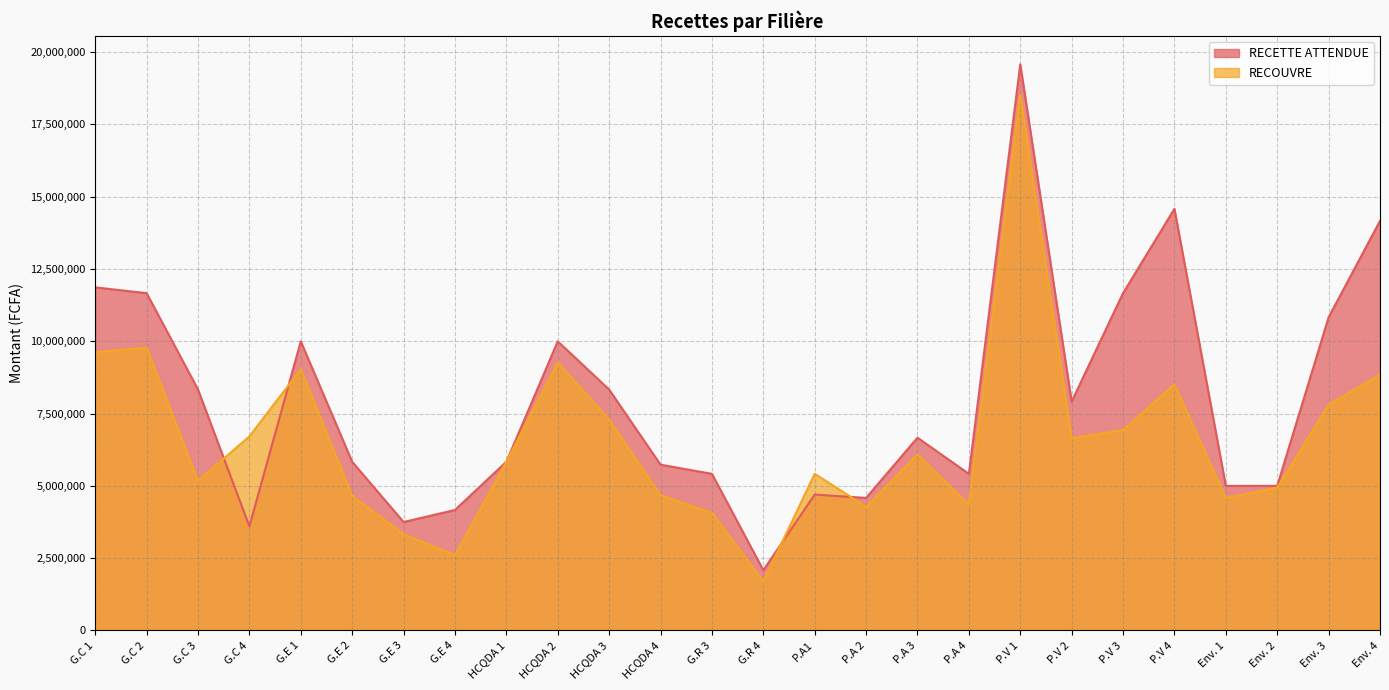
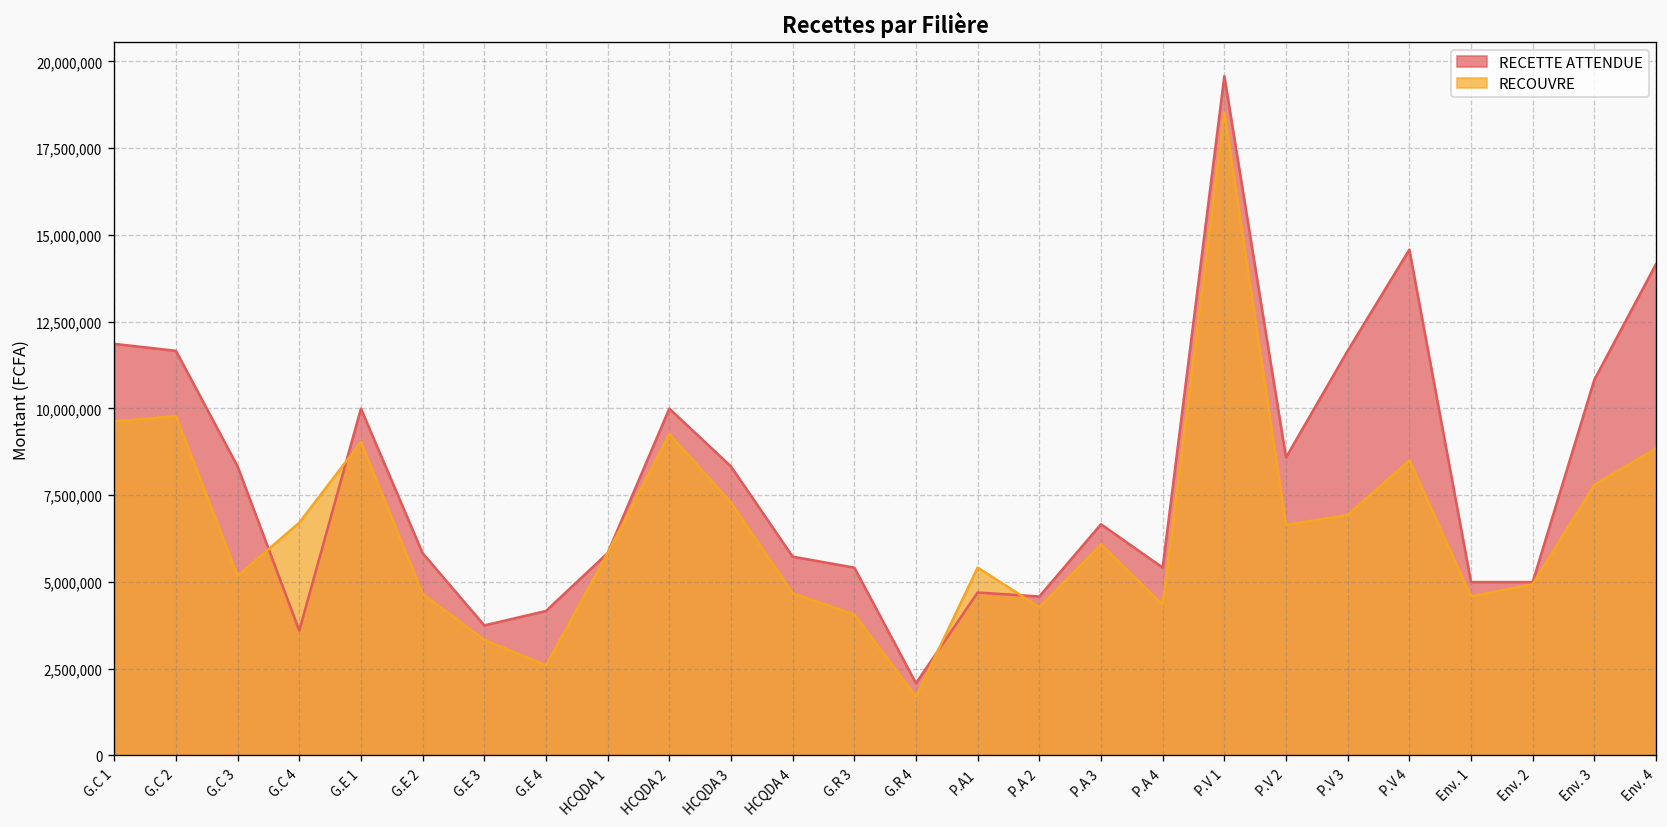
RECETTE ATTENDUE, P.V 2: 7,900,000 -> 8,600,000
